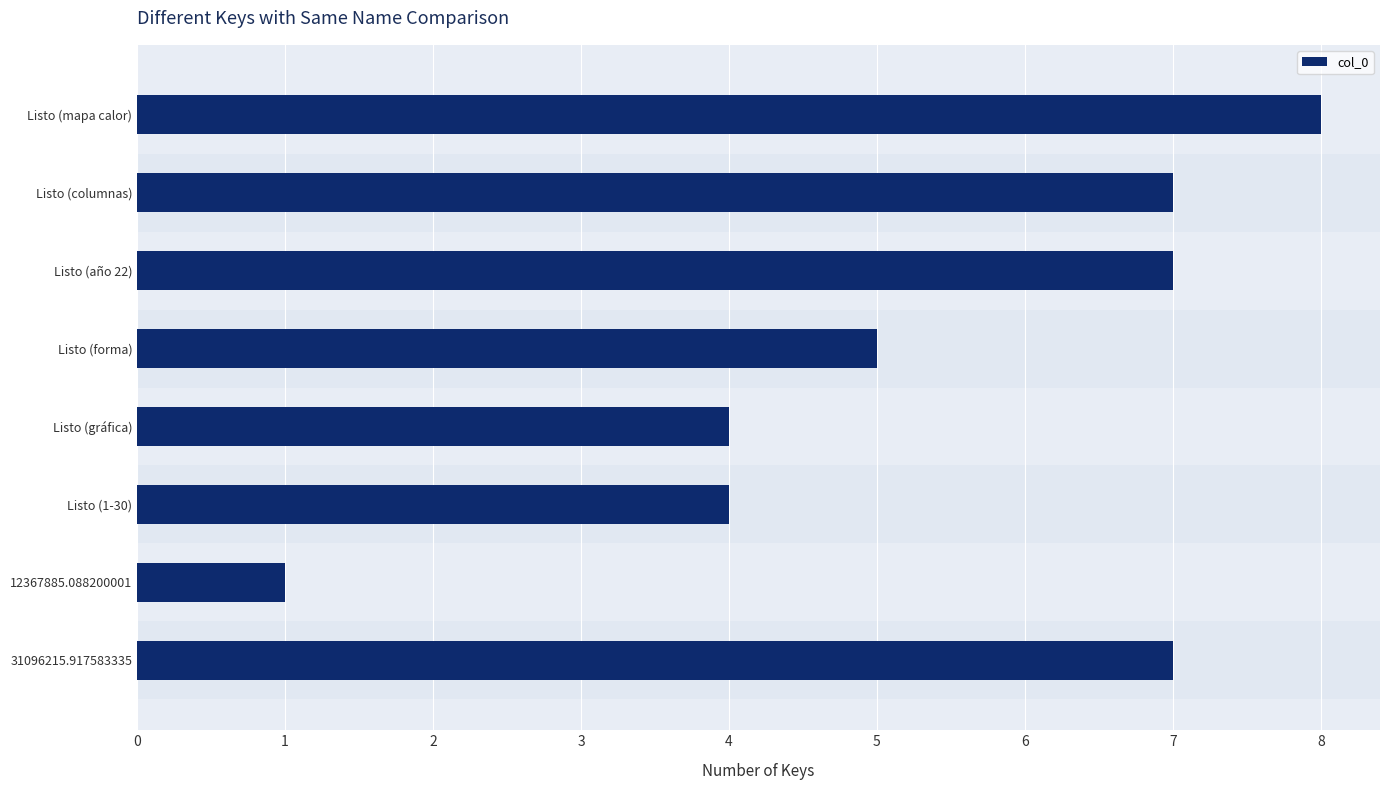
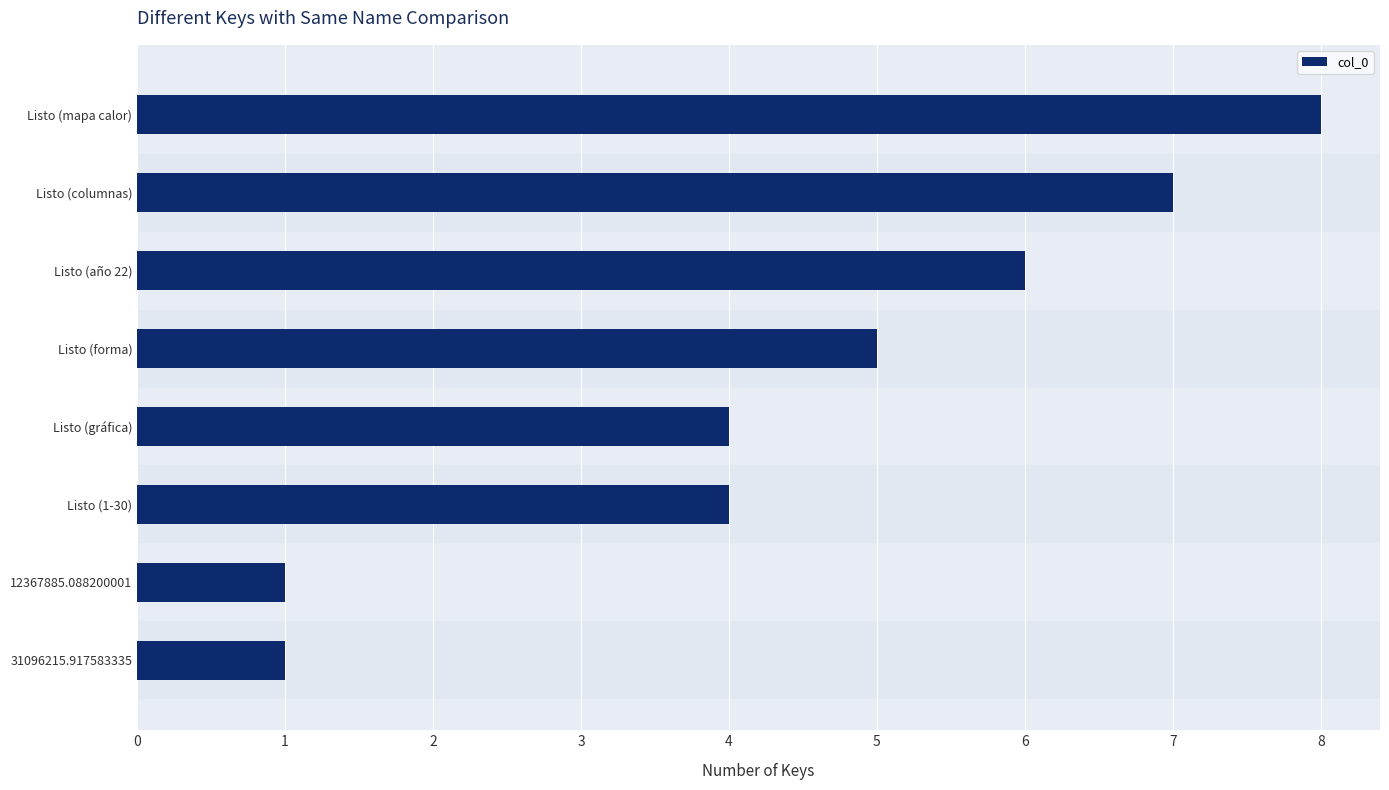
Listo (año 22): 7 -> 6
31096215.917583335: 7 -> 1
